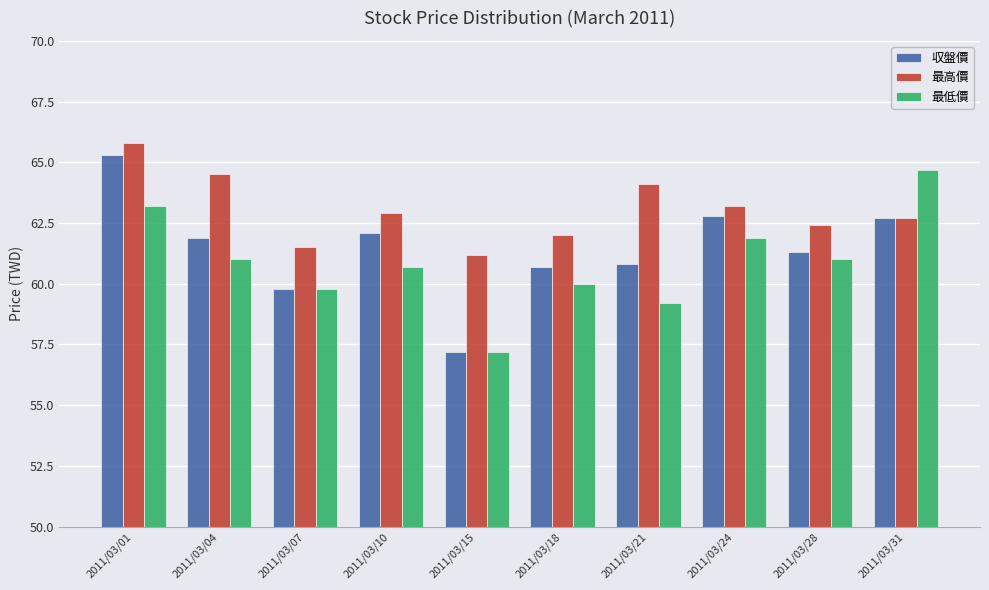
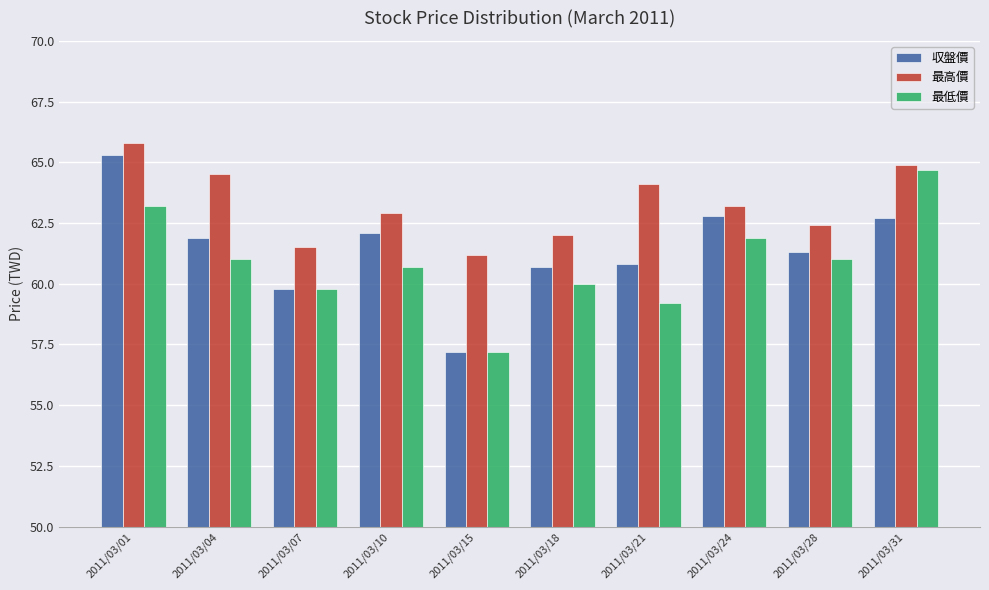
最高價, 2011/03/31: 62.7 -> 64.9
